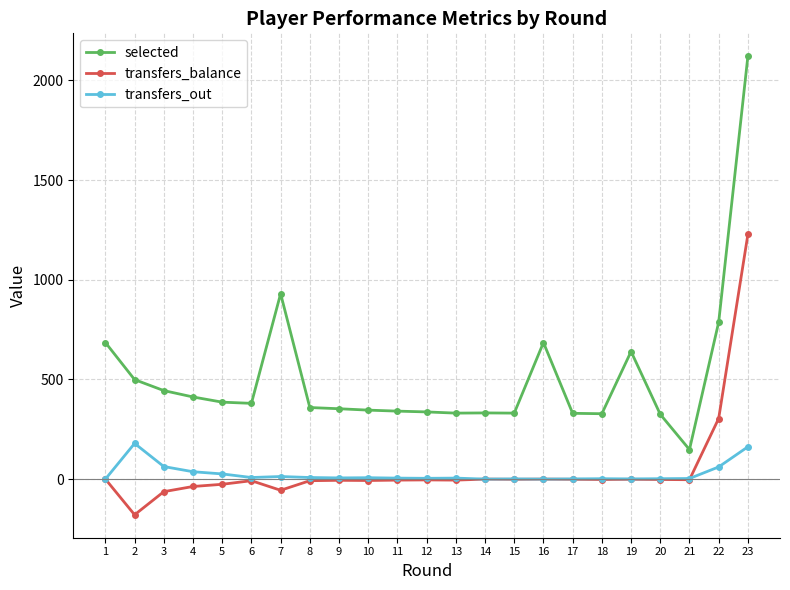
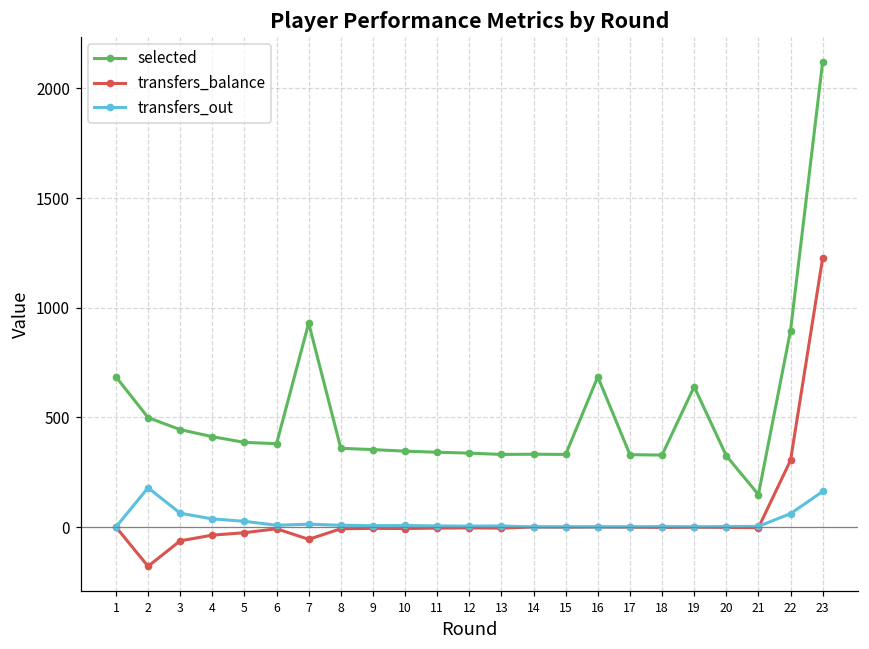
selected, 22: 790 -> 900
